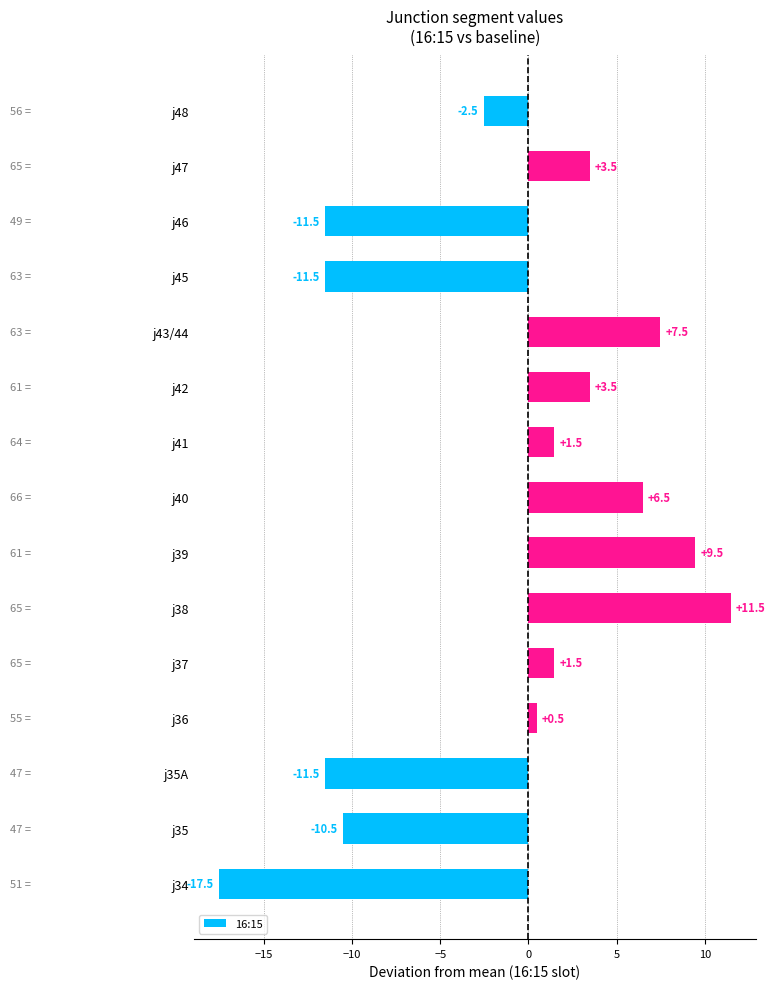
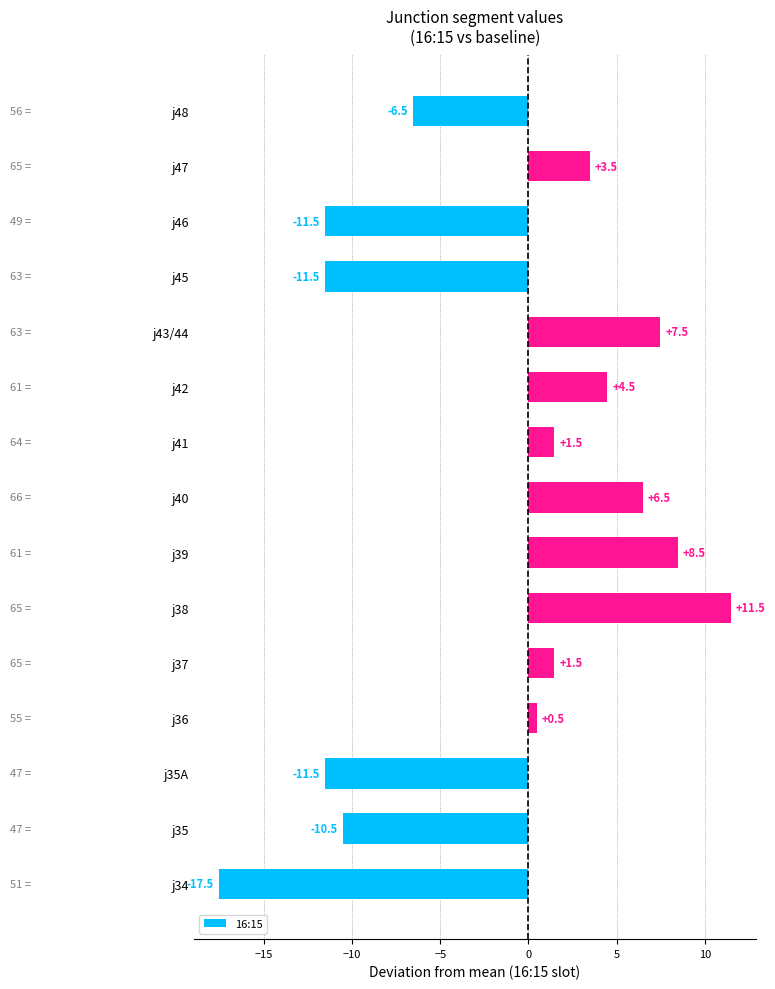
j48: -2.5 -> -6.5
j42: +3.5 -> +4.5
j39: +9.5 -> +8.5
